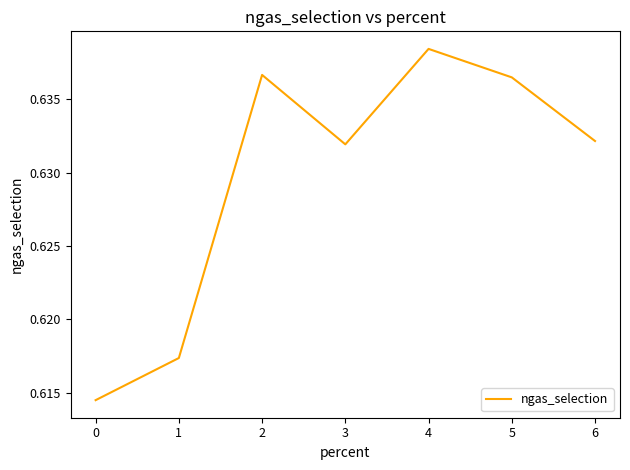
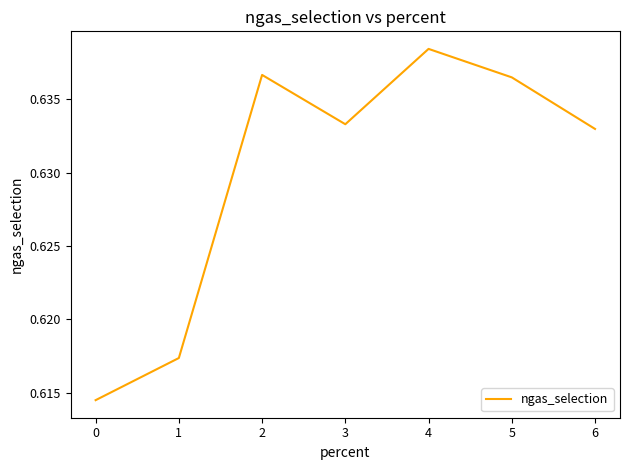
3: 0.6319 -> 0.6333
6: 0.6321 -> 0.6330
